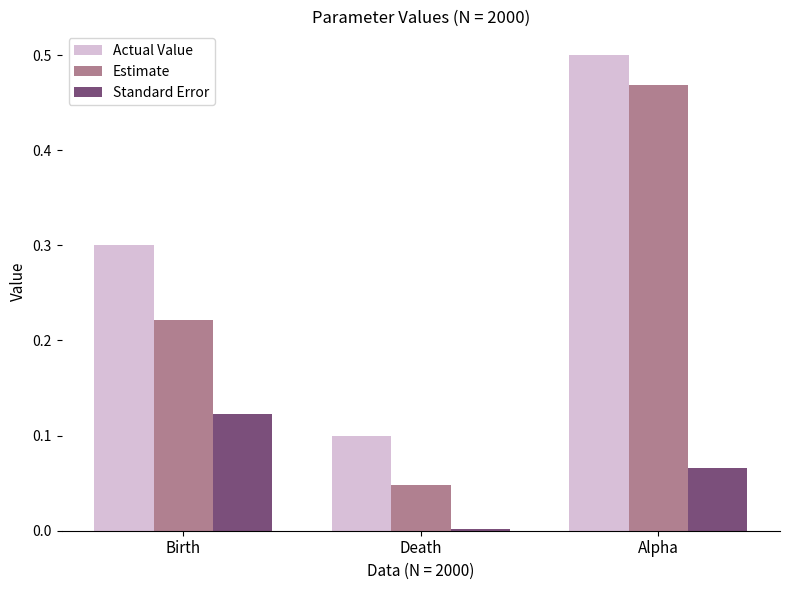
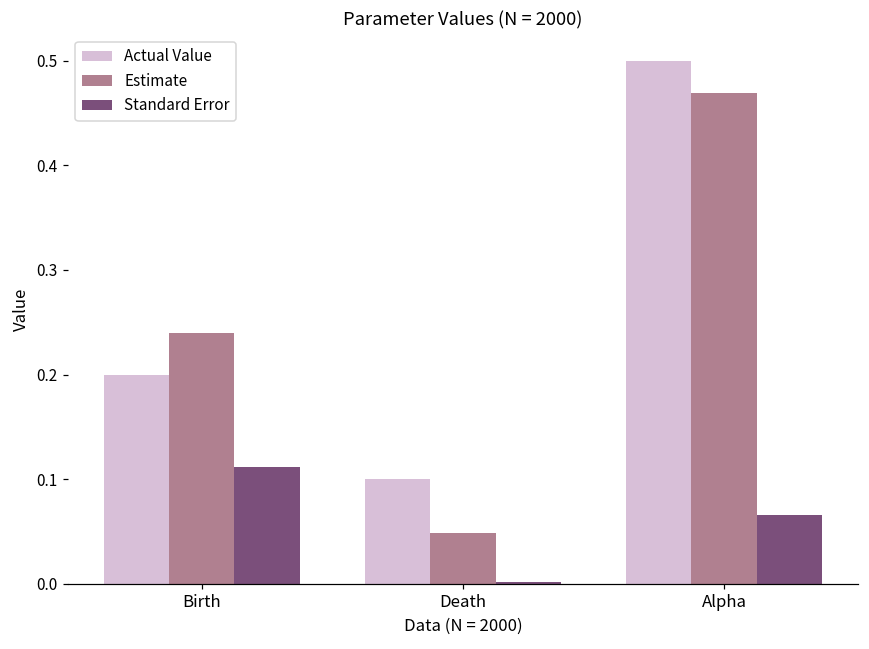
Actual Value, Birth: 0.3 -> 0.2
Estimate, Birth: 0.22 -> 0.24
Standard Error, Birth: 0.12 -> 0.11
